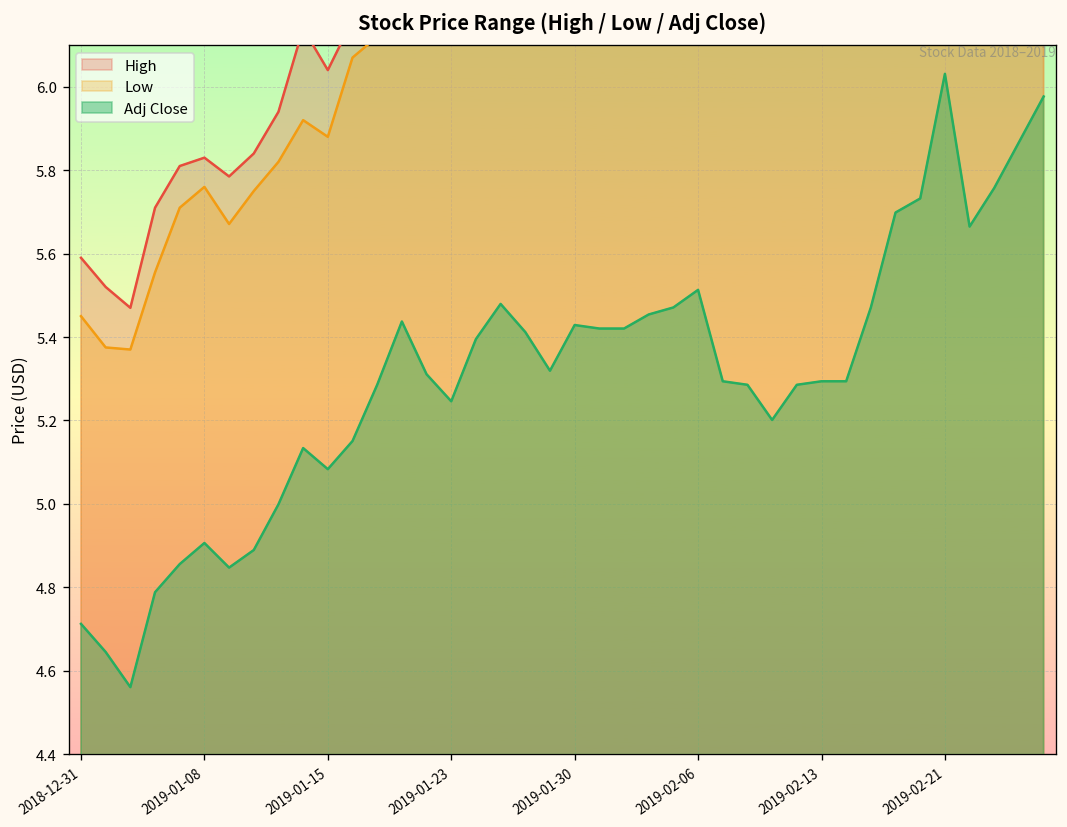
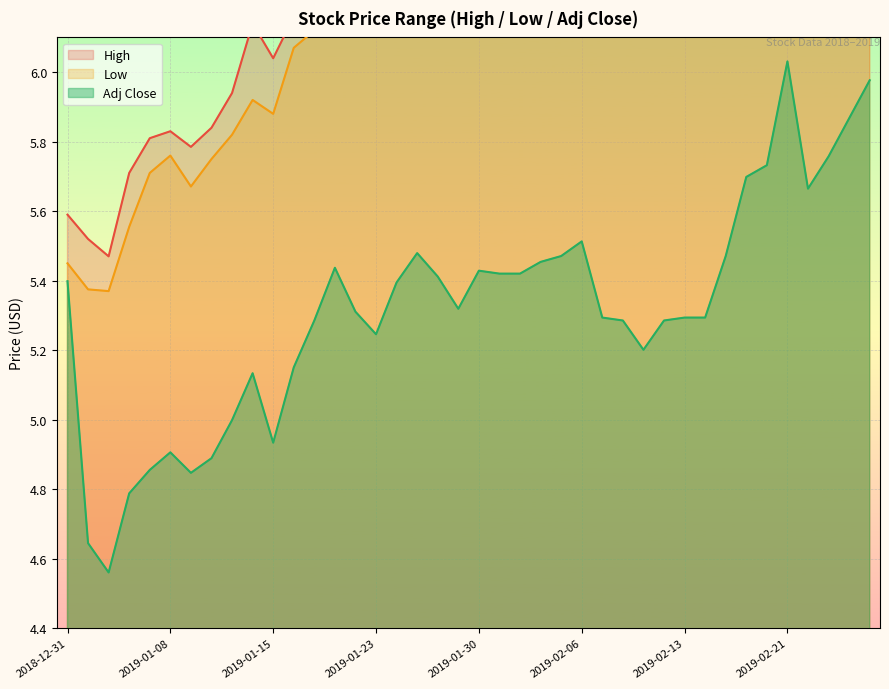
Adj Close, 2018-12-31: 4.71 -> 5.40
Adj Close, 2019-01-15: 5.08 -> 4.93
